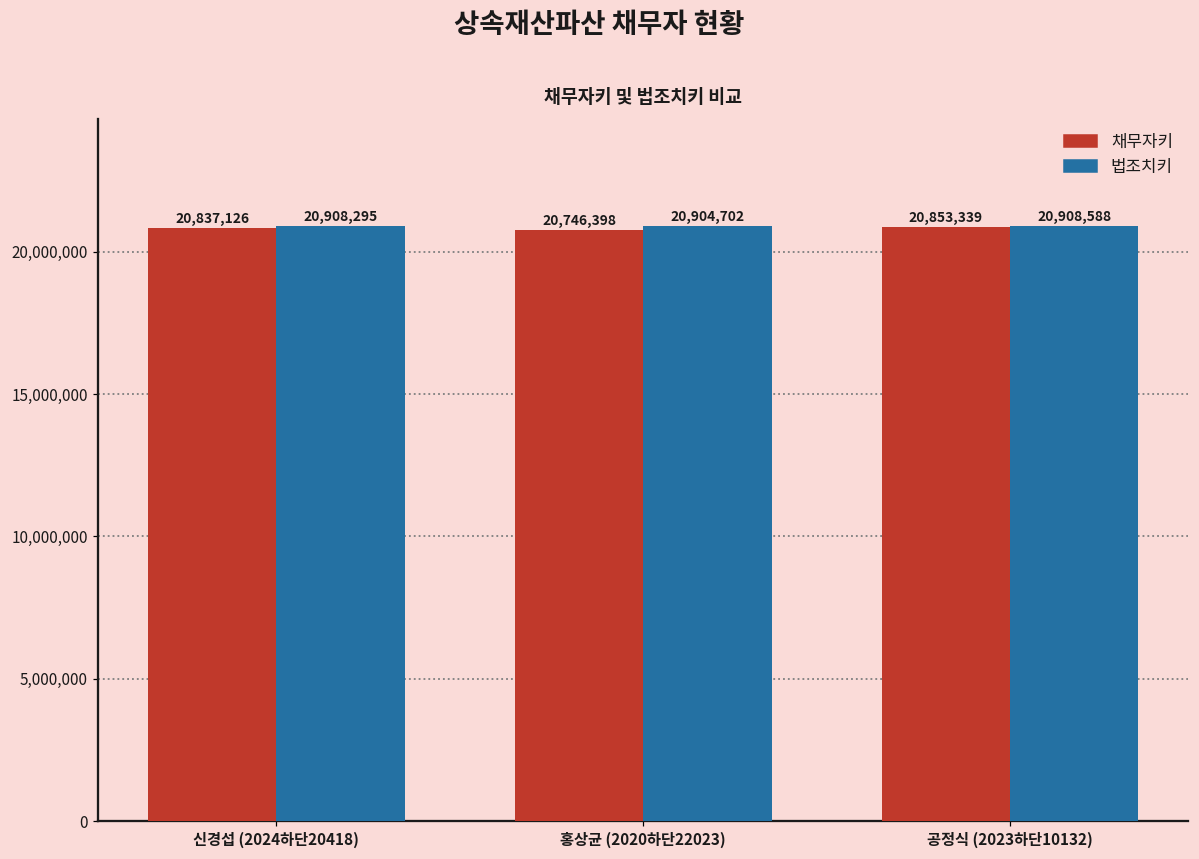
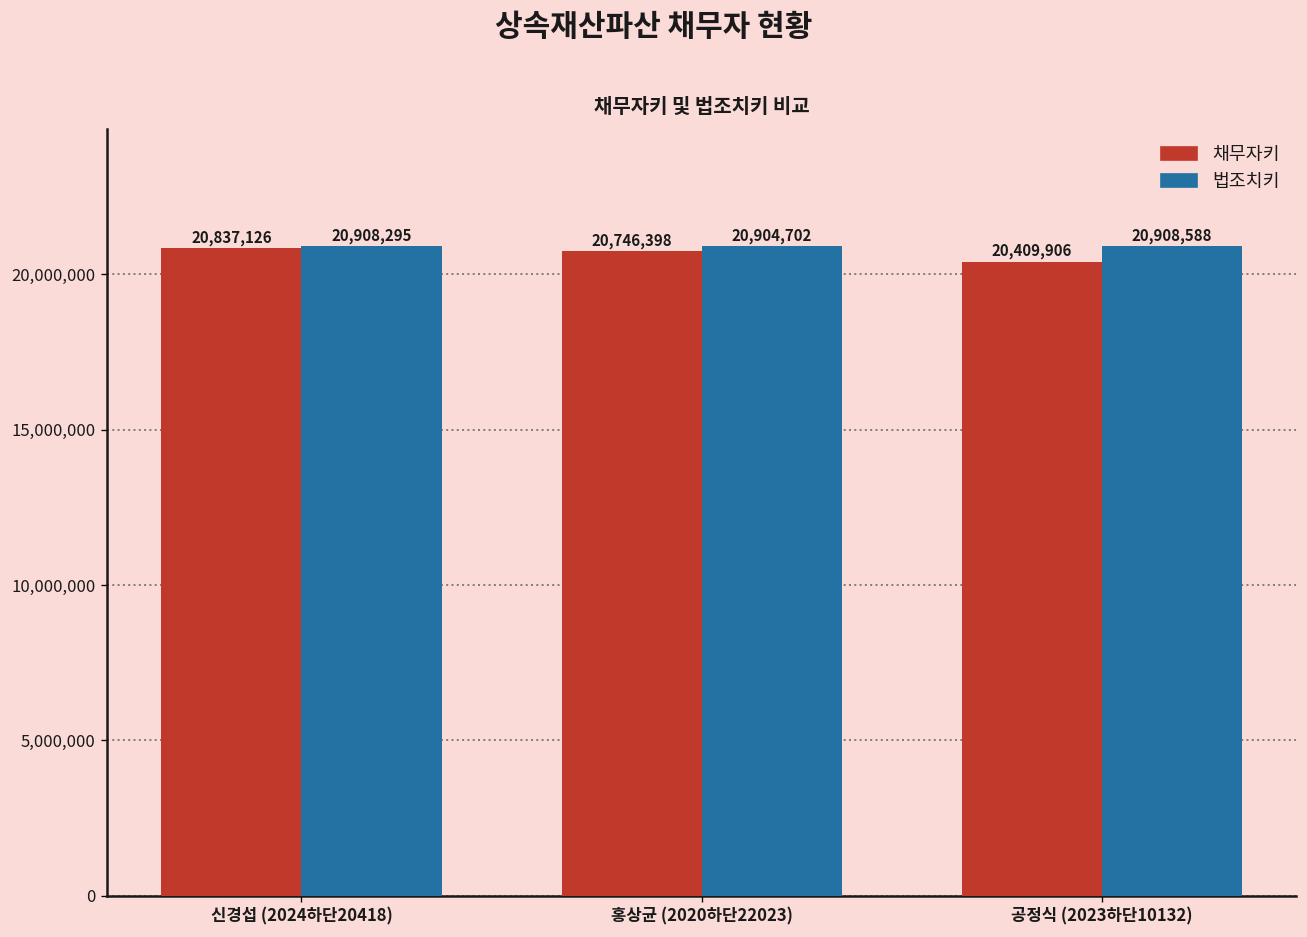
채무자키, 공정식 (2023하단10132): 20,853,339 -> 20,409,906
